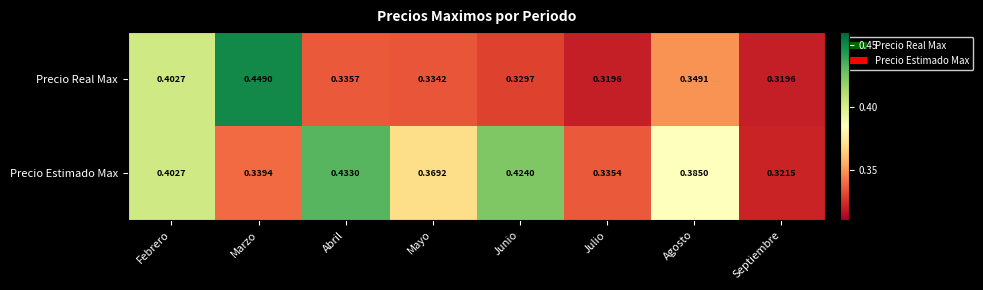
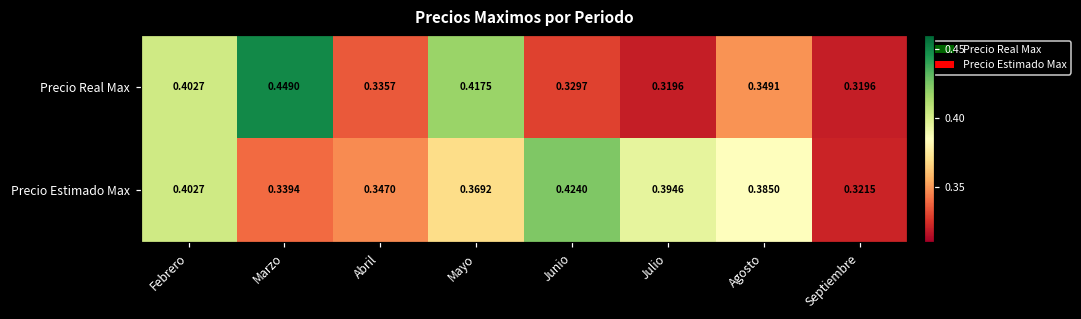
Precio Real Max, Mayo: 0.3342 -> 0.4175
Precio Estimado Max, Abril: 0.4330 -> 0.3470
Precio Estimado Max, Julio: 0.3354 -> 0.3946
